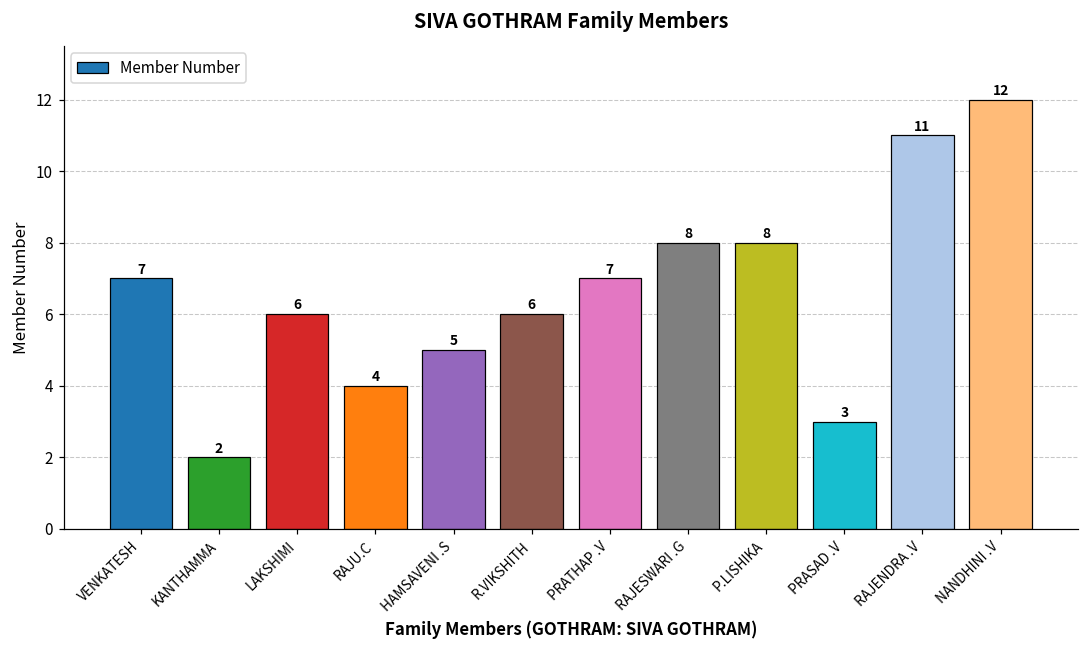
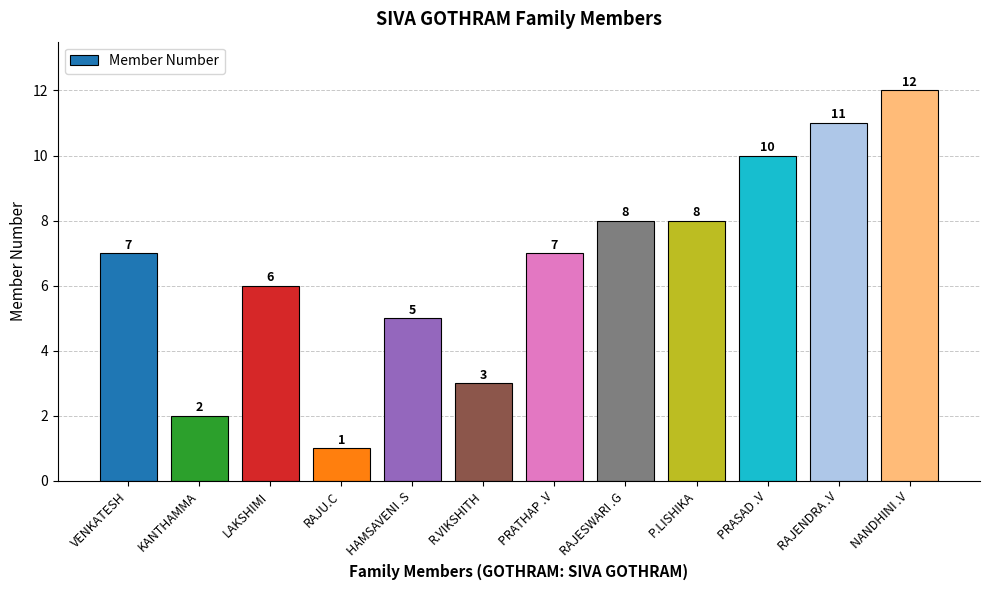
RAJU.C: 4 -> 1
R.VIKSHITH: 6 -> 3
PRASAD .V: 3 -> 10
